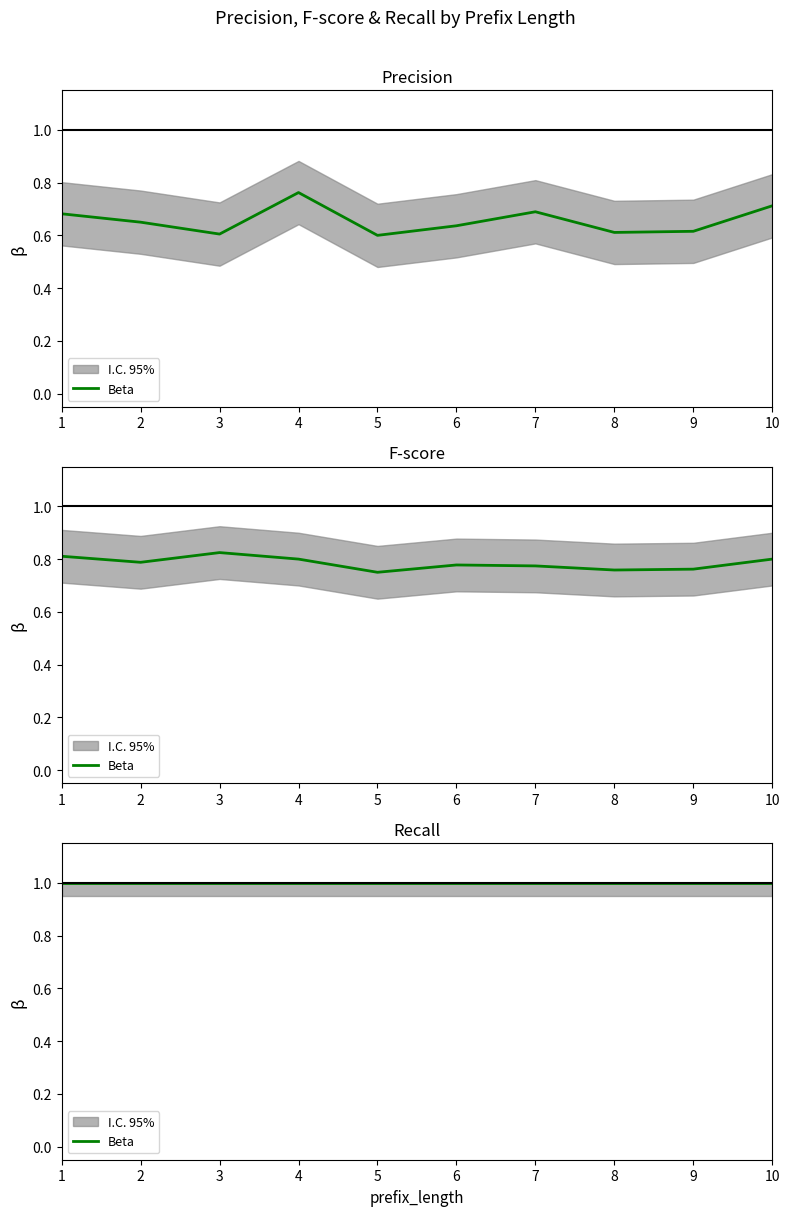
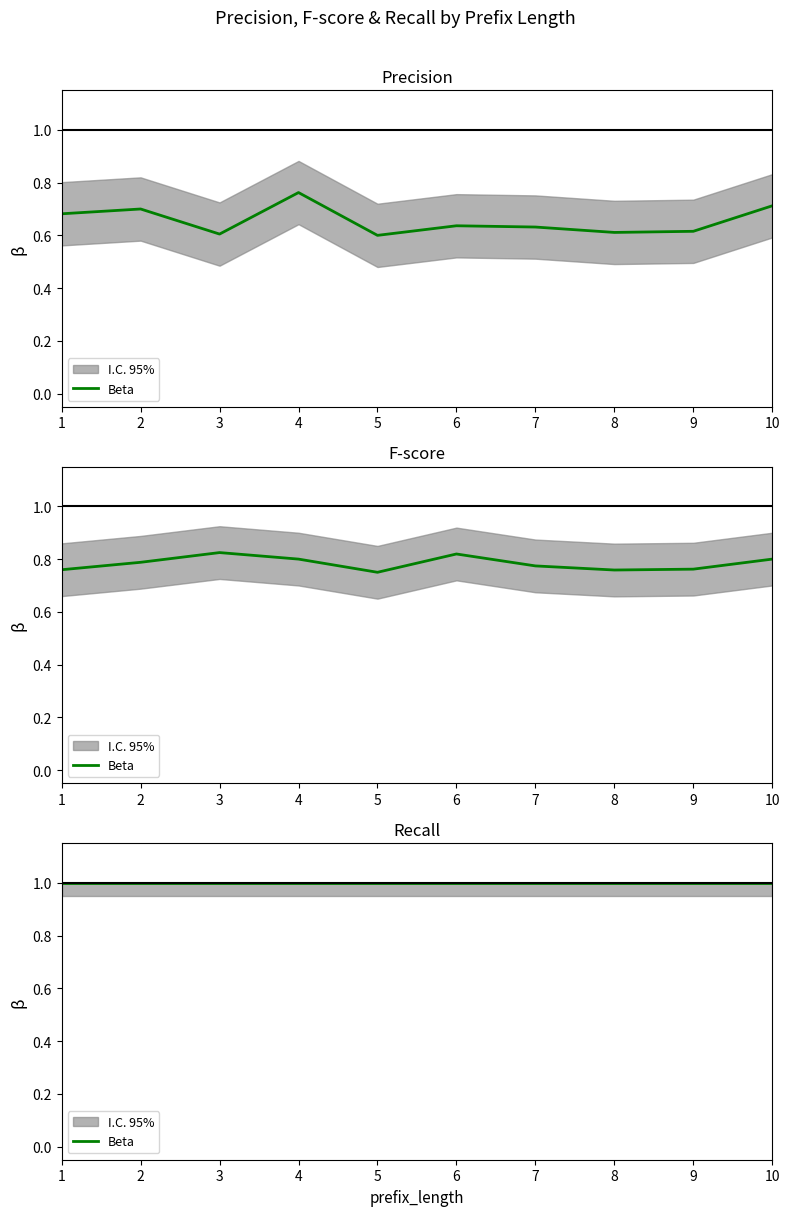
Precision, Beta, 2: 0.65 -> 0.70
Precision, Beta, 7: 0.69 -> 0.63
F-score, Beta, 1: 0.81 -> 0.76
F-score, Beta, 6: 0.78 -> 0.82
